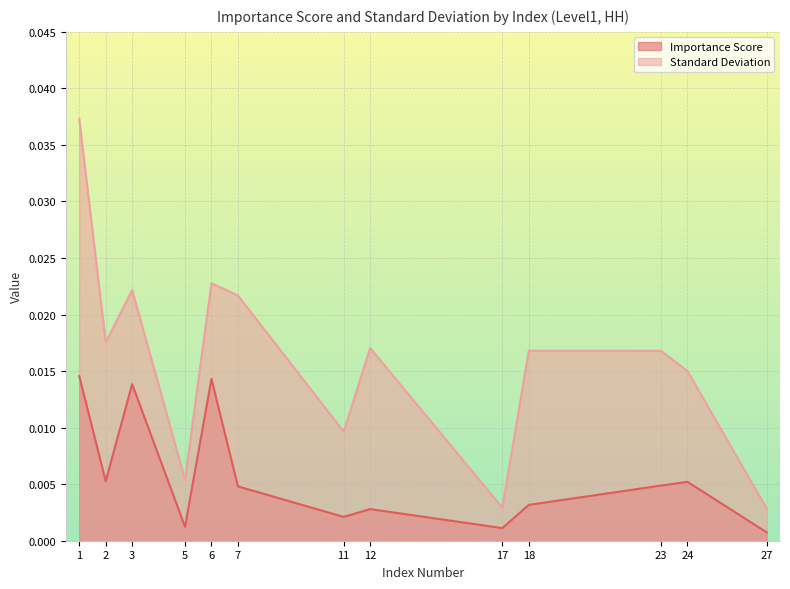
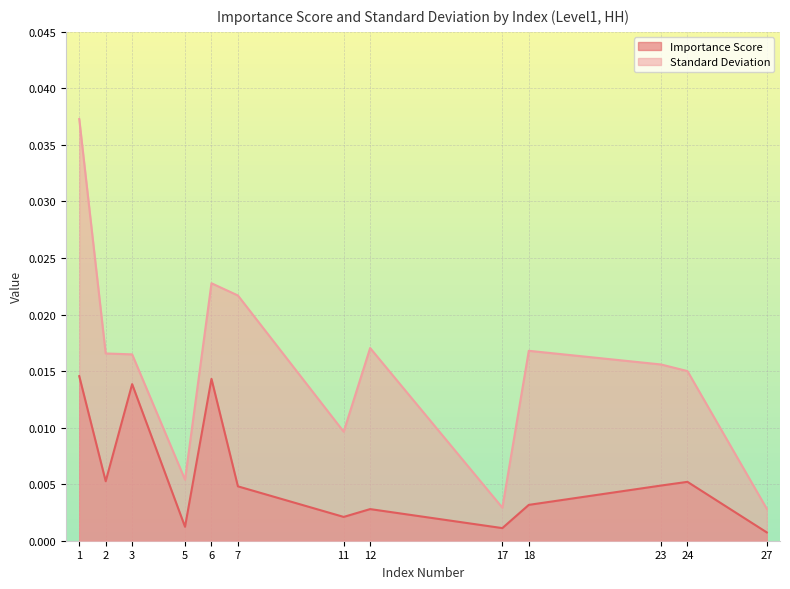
Standard Deviation, 2: 0.0175 -> 0.0166
Standard Deviation, 3: 0.0222 -> 0.0165
Standard Deviation, 23: 0.0168 -> 0.0156
